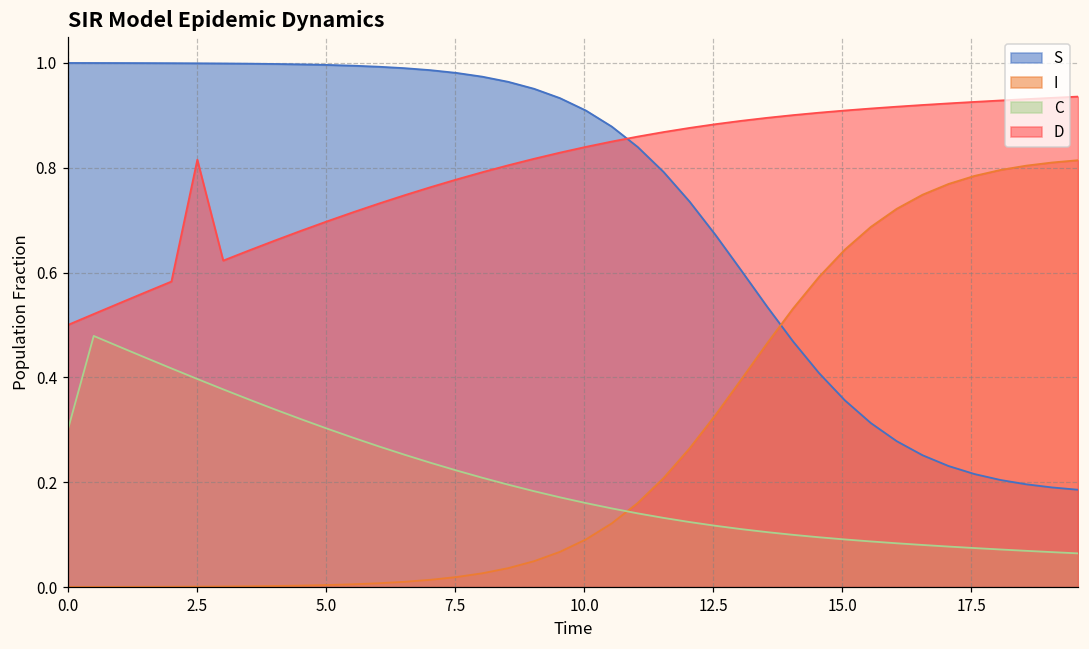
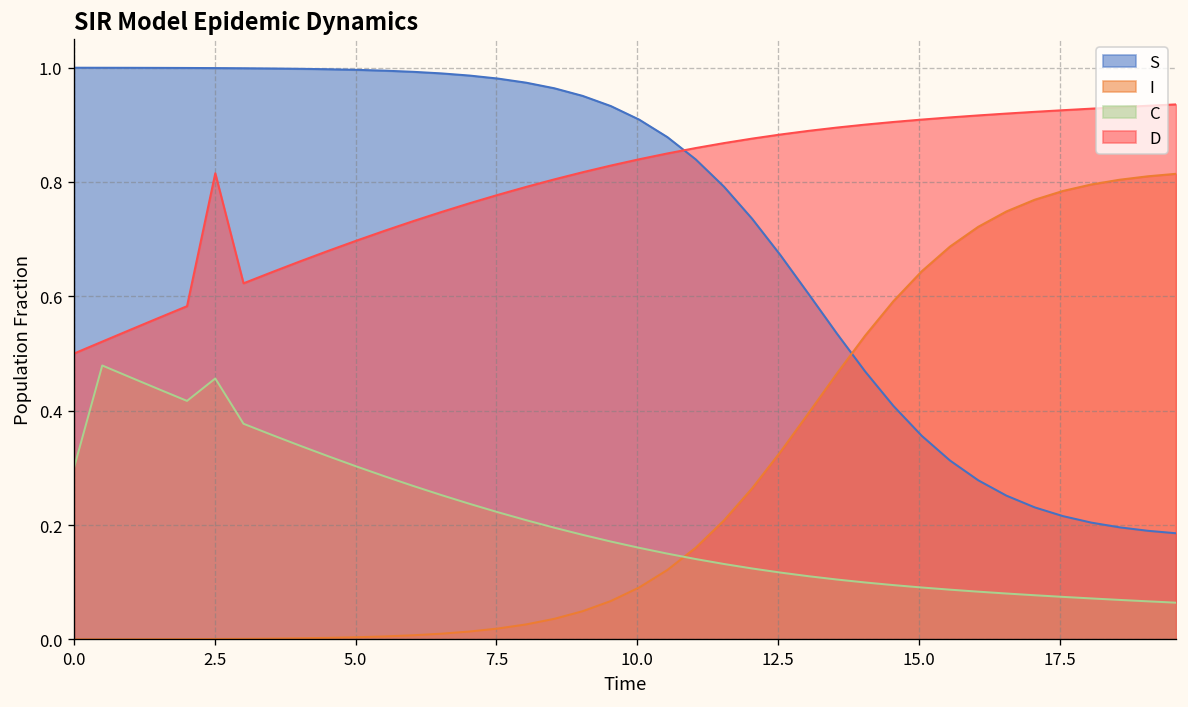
C, 2.5: 0.40 -> 0.46
